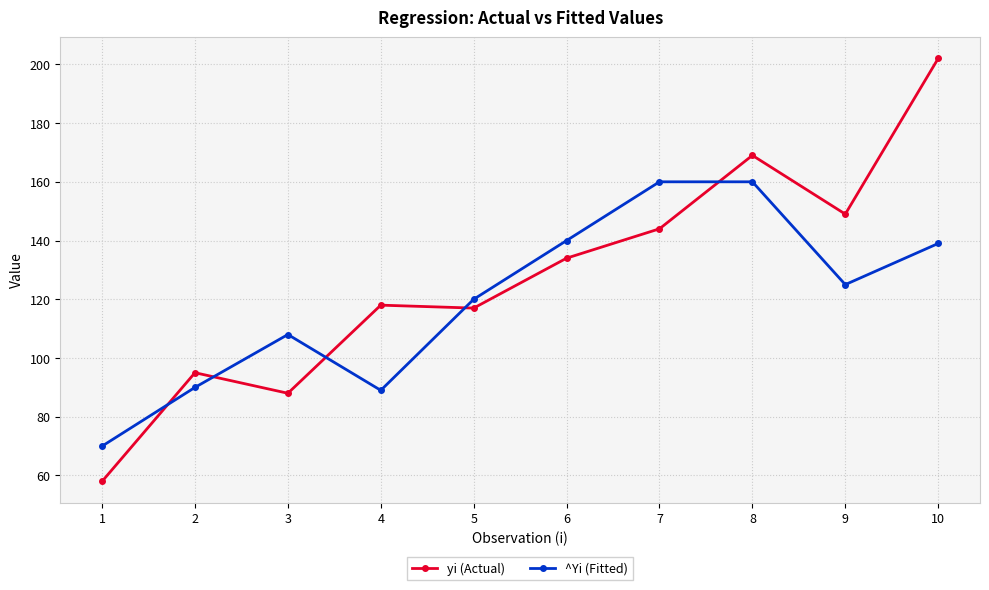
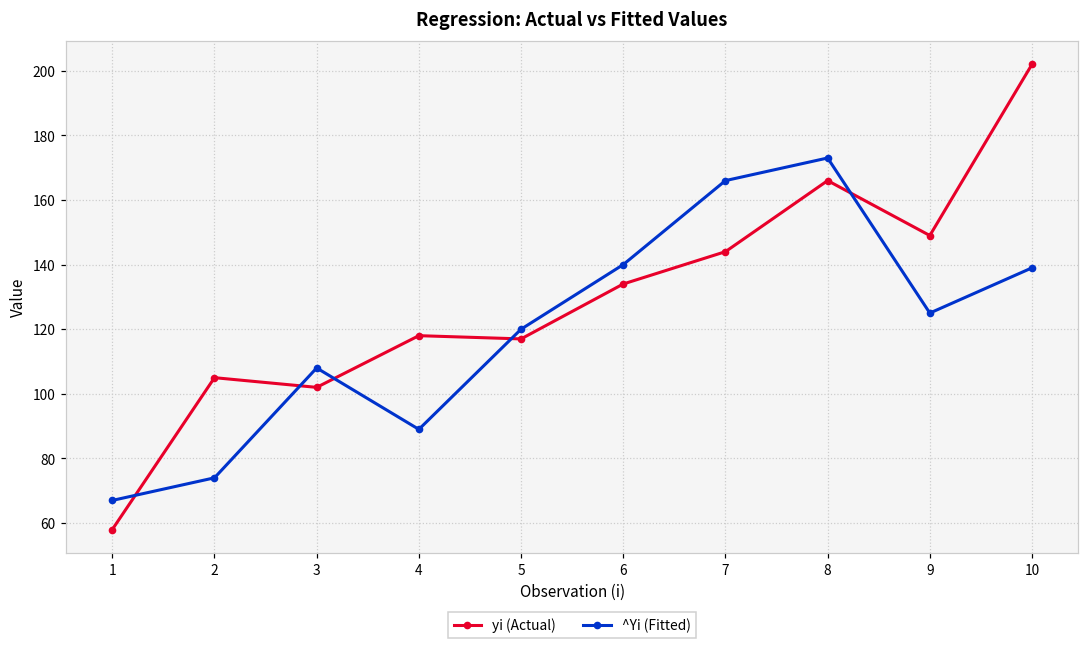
^Yi (Fitted), 1: 70 -> 67
yi (Actual), 2: 95 -> 105
^Yi (Fitted), 2: 90 -> 74
yi (Actual), 3: 88 -> 102
^Yi (Fitted), 7: 160 -> 166
yi (Actual), 8: 169 -> 166
^Yi (Fitted), 8: 160 -> 173
